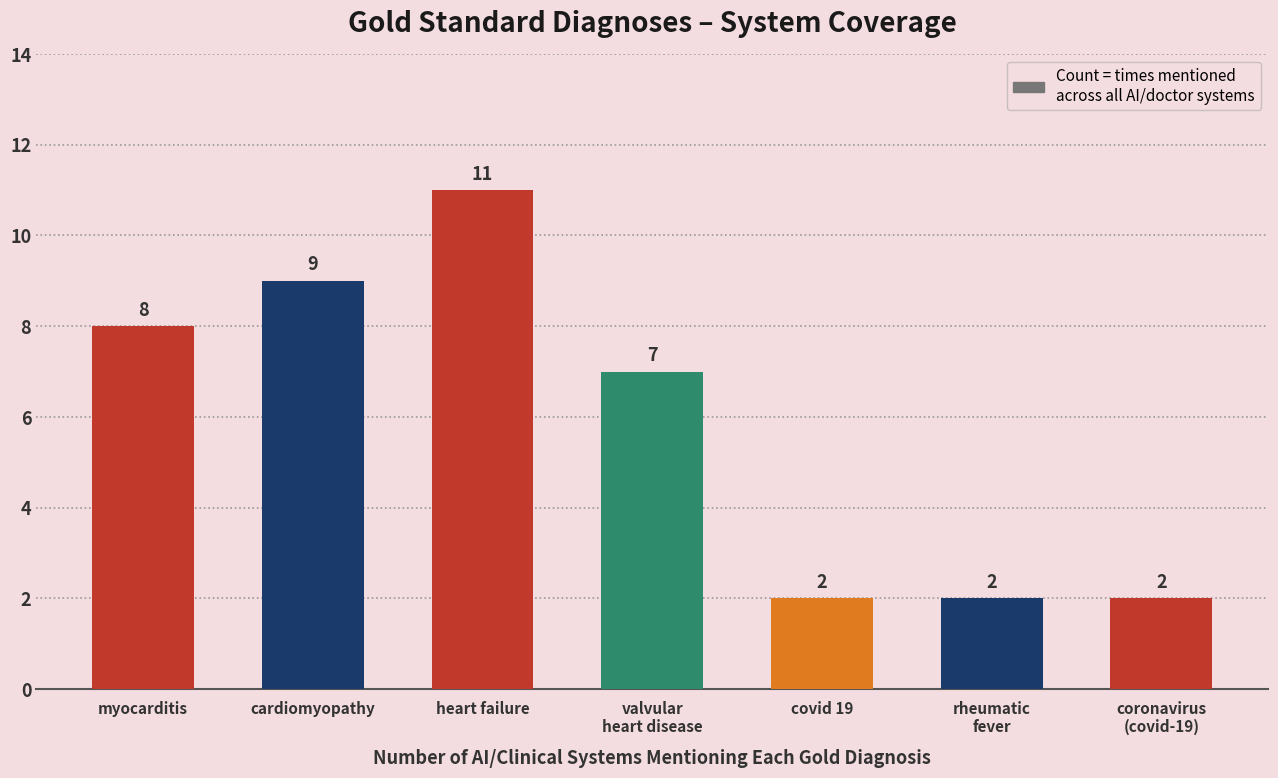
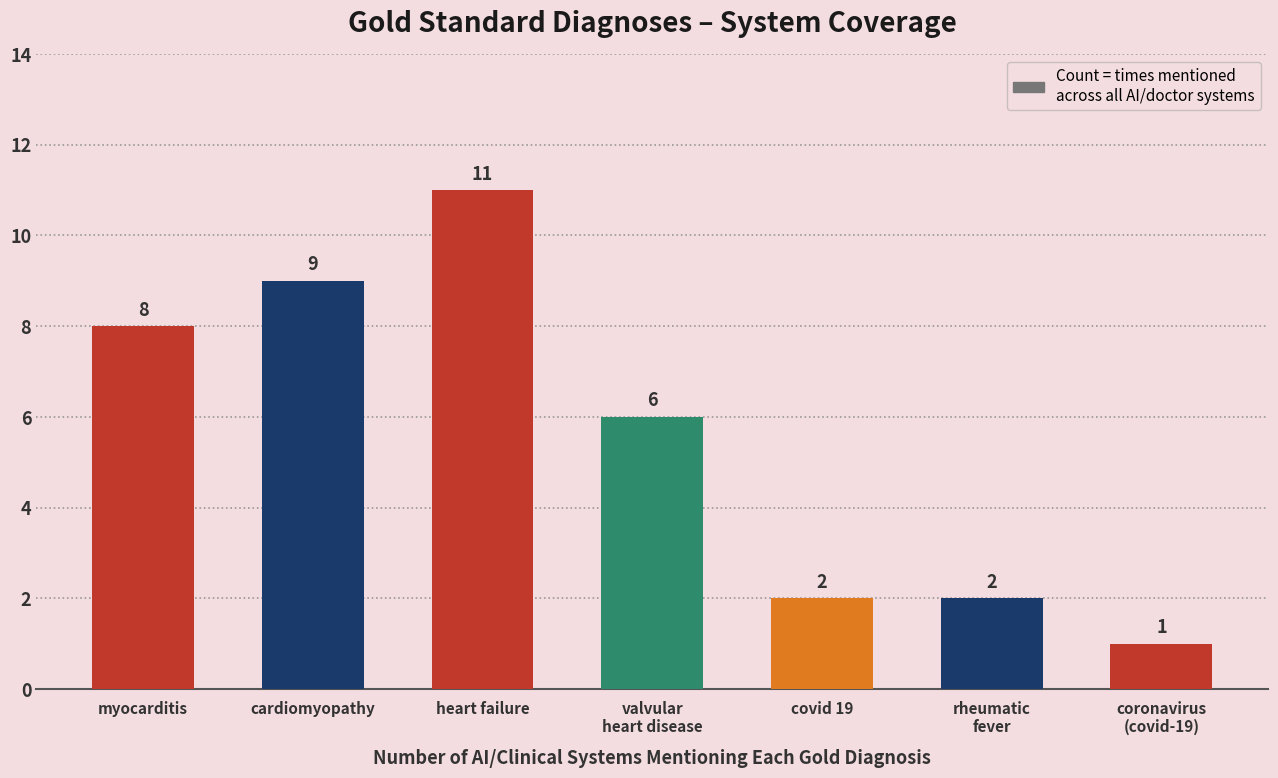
valvular heart disease: 7 -> 6
coronavirus (covid-19): 2 -> 1
